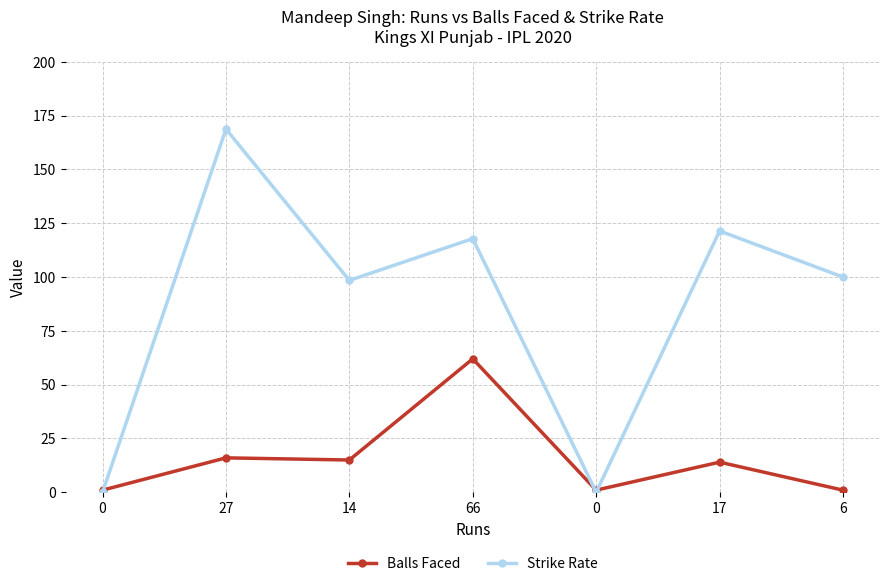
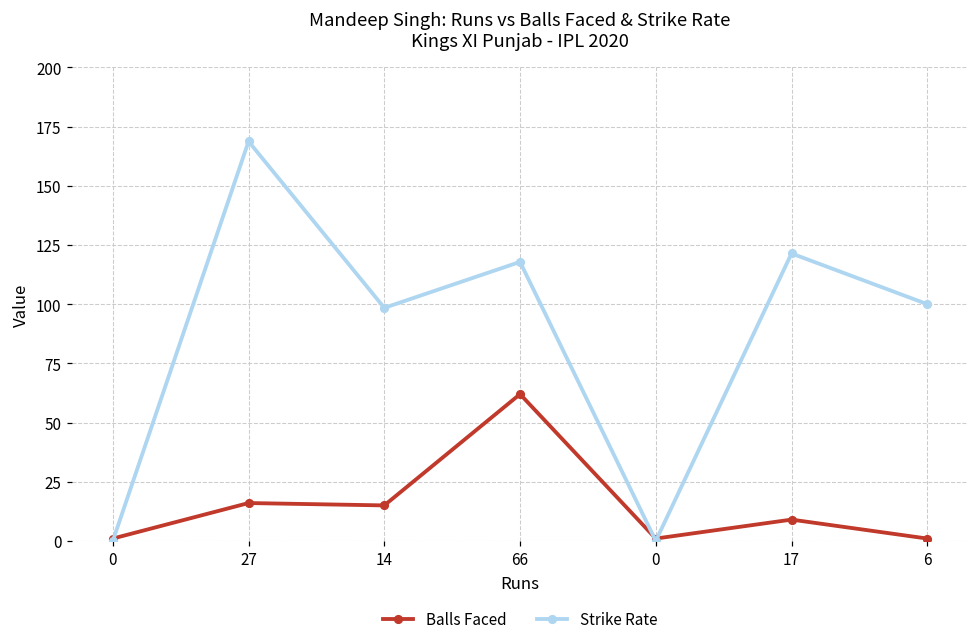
Balls Faced, 17: 14 -> 9
